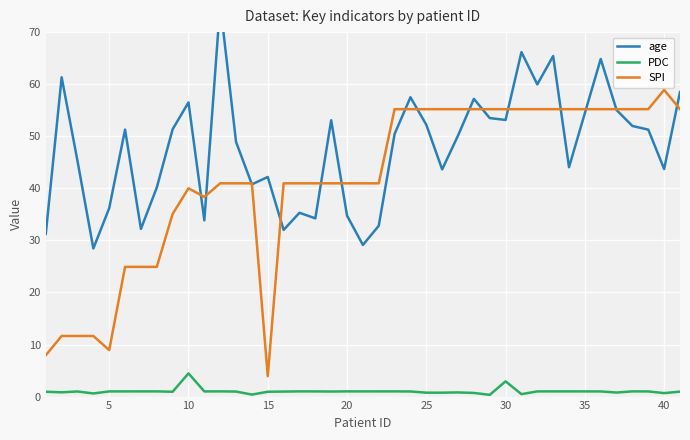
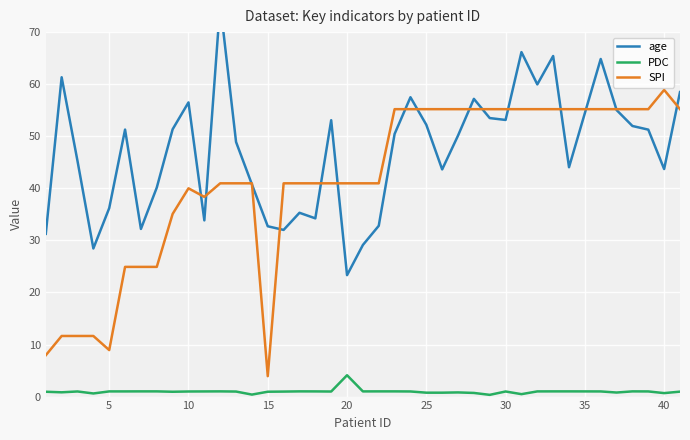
PDC, 10: 4 -> 1
age, 15: 42 -> 33
age, 20: 35 -> 23
PDC, 20: 1 -> 4
PDC, 30: 3 -> 1
